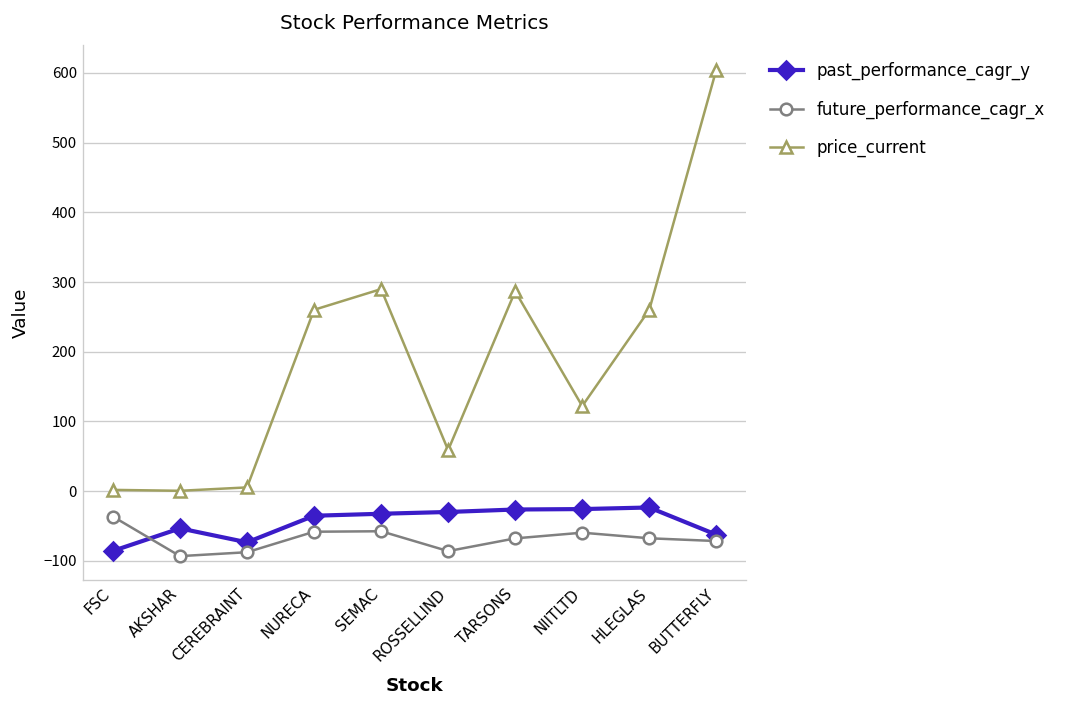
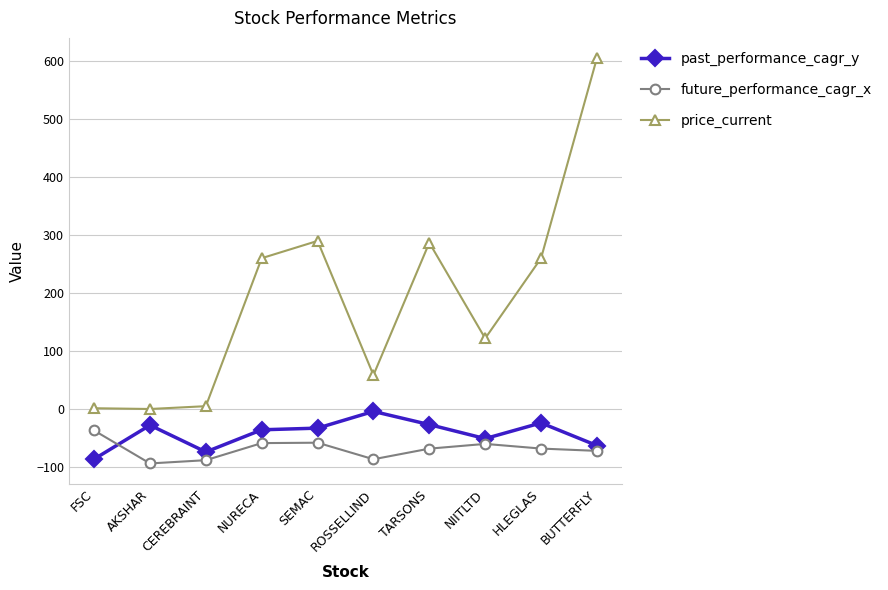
past_performance_cagr_y, AKSHAR: -50 -> -30
past_performance_cagr_y, ROSSELLIND: -30 -> 0
past_performance_cagr_y, NIITLTD: -30 -> -50
